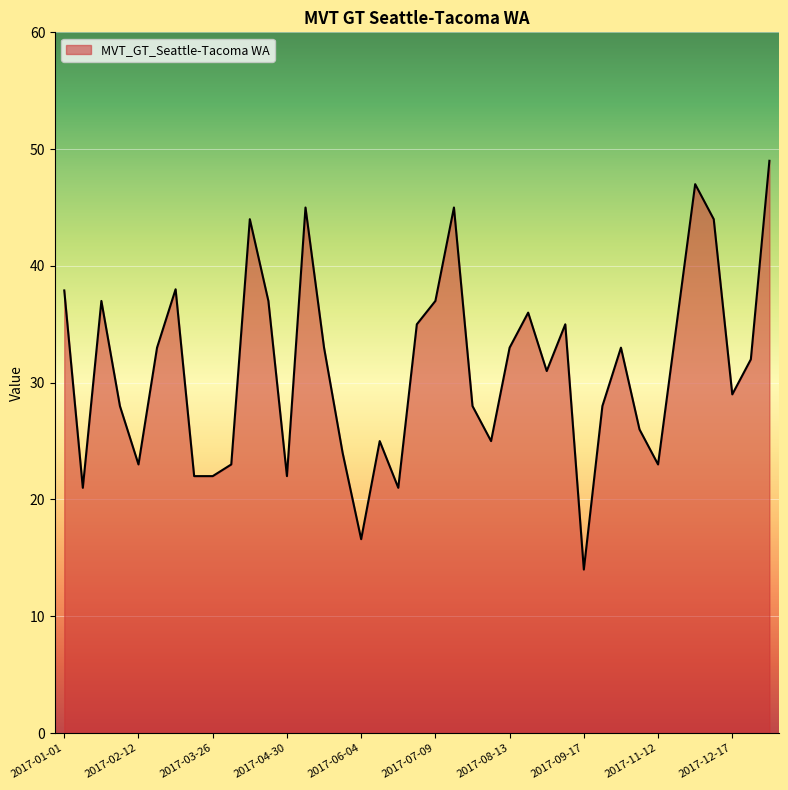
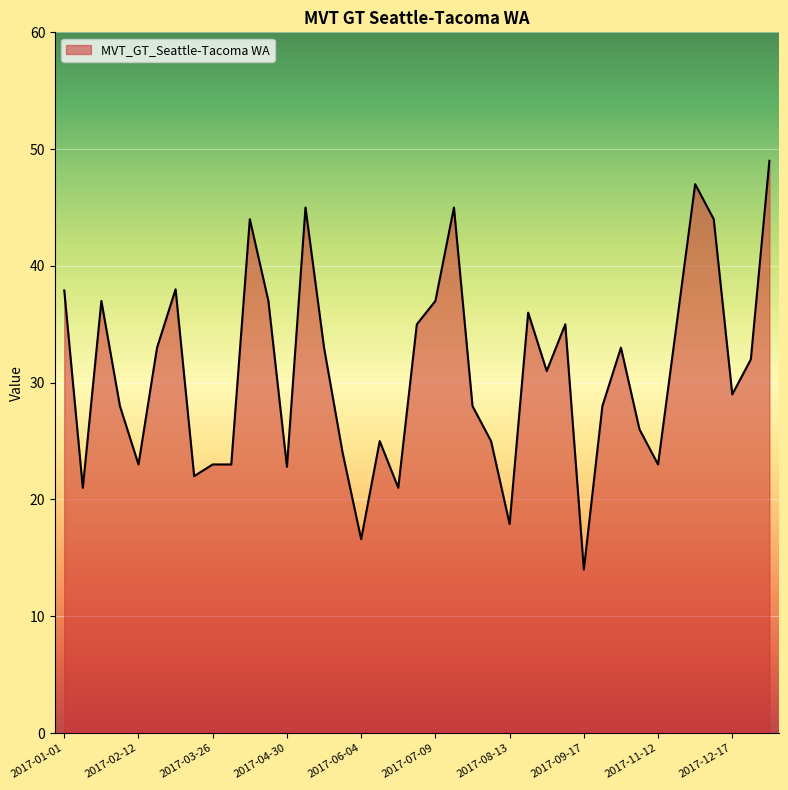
2017-03-26: 22 -> 23
2017-04-30: 22.0 -> 22.8
2017-08-13: 33.0 -> 17.9
